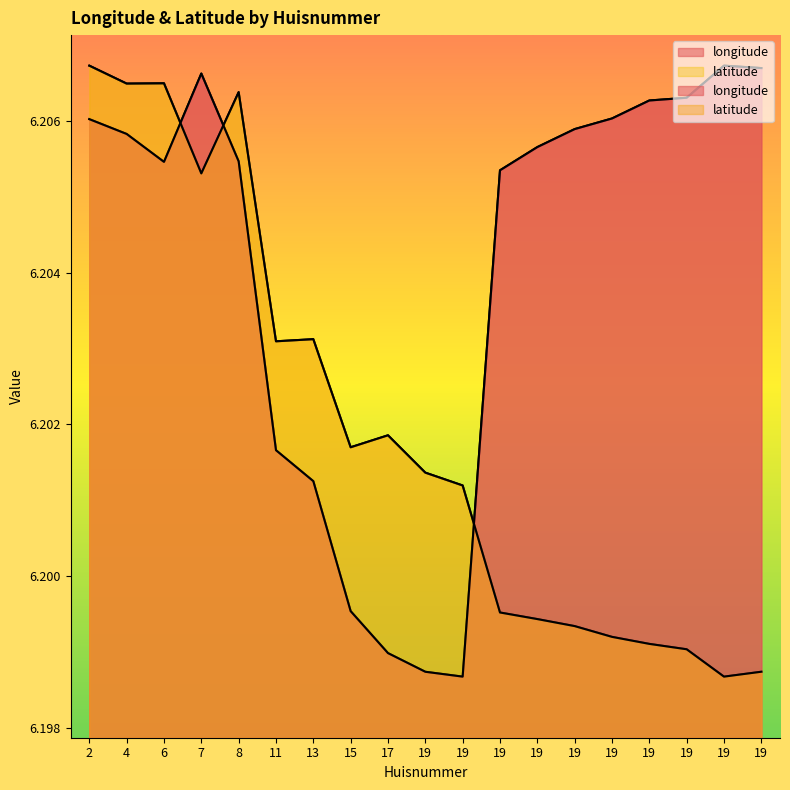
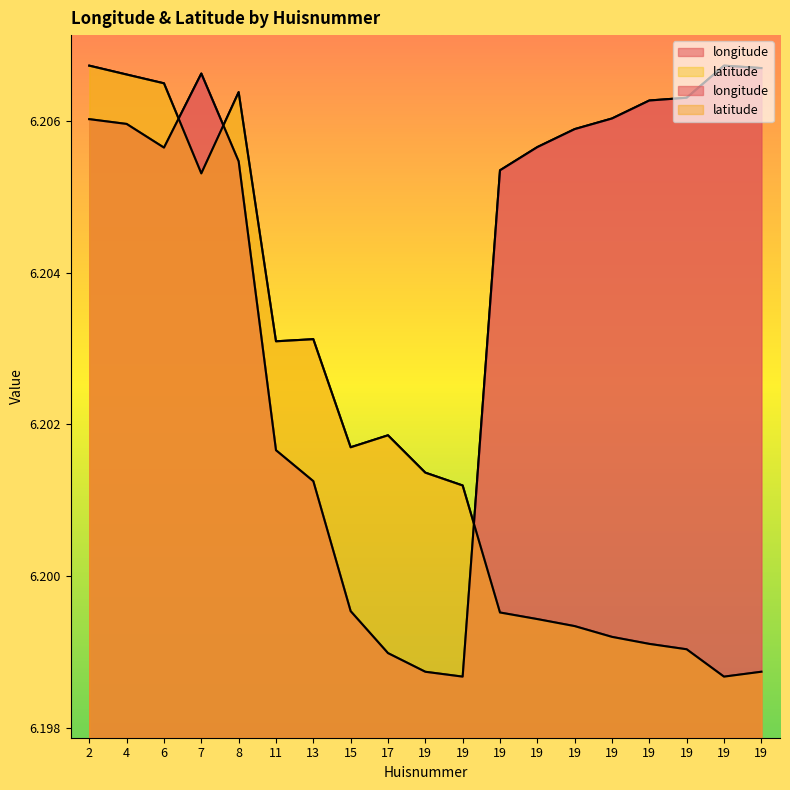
longitude, 4: 6.2058 -> 6.2060
latitude, 4: 6.2065 -> 6.2066
longitude, 6: 6.2055 -> 6.2056
